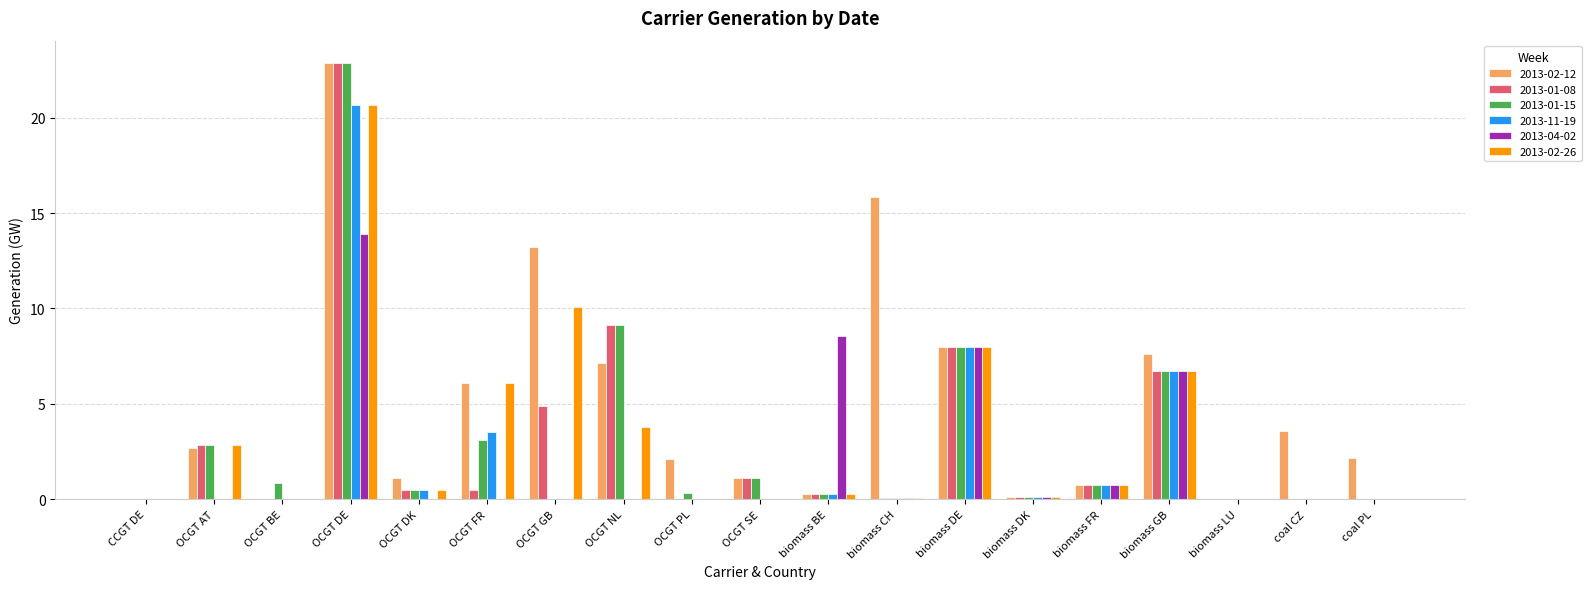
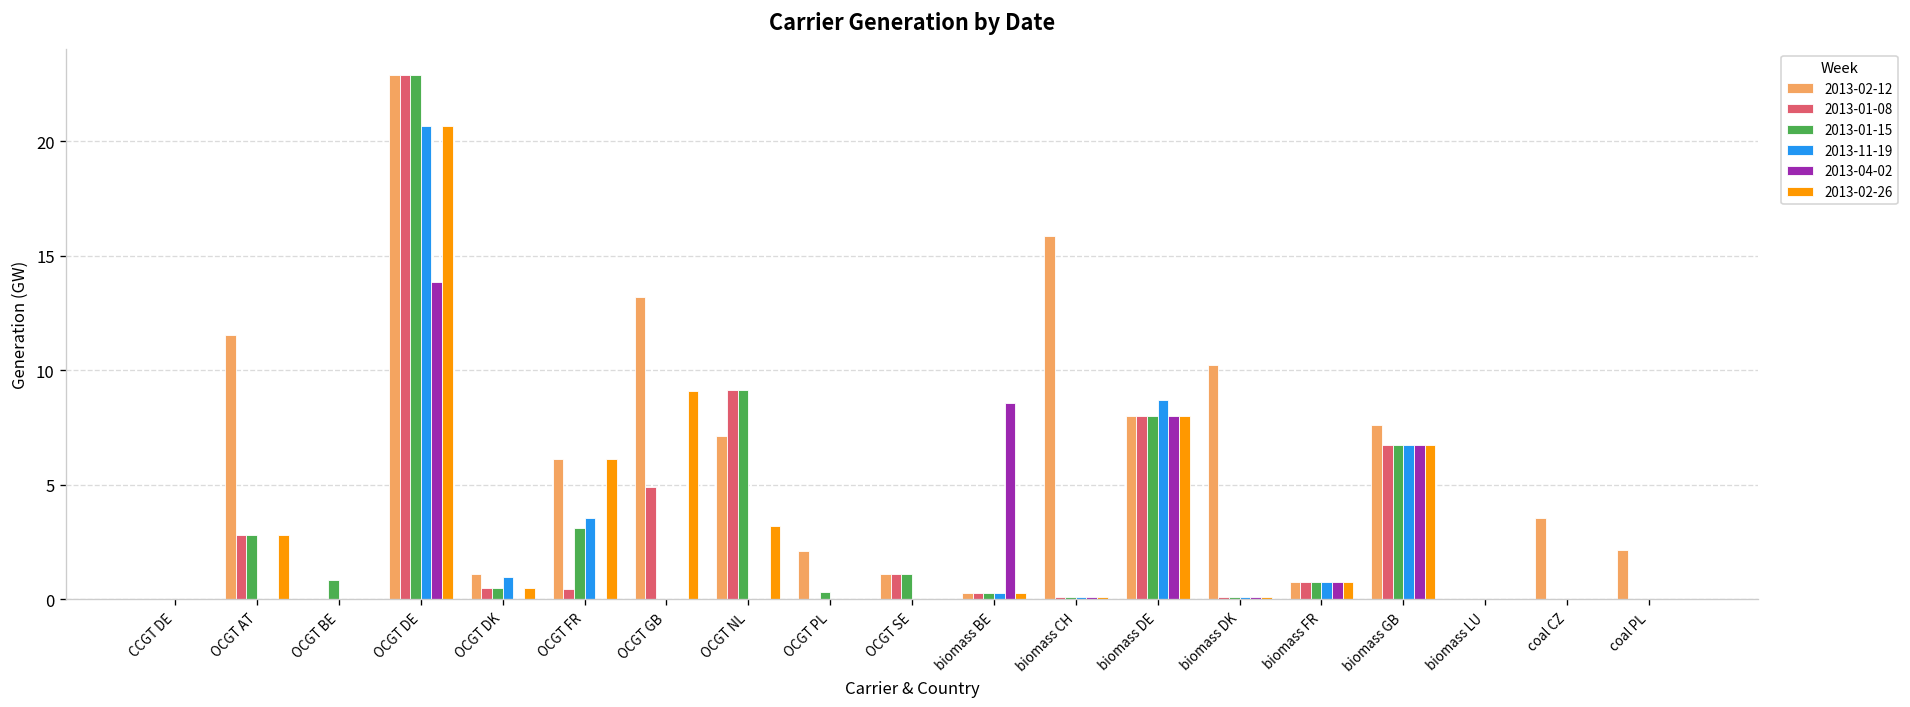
2013-02-12, OCGT AT: 2.7 -> 11.5
2013-11-19, OCGT DK: 0.5 -> 1.0
2013-02-26, OCGT GB: 10.1 -> 9.1
2013-02-26, OCGT NL: 3.8 -> 3.2
2013-11-19, biomass DE: 8.0 -> 8.7
2013-02-12, biomass DK: 0.1 -> 10.3
